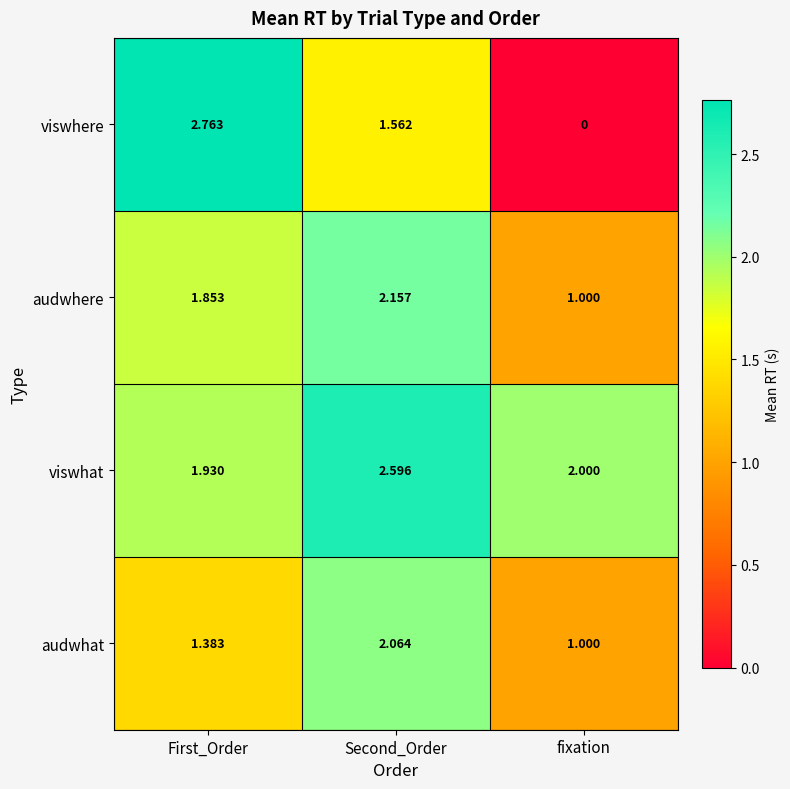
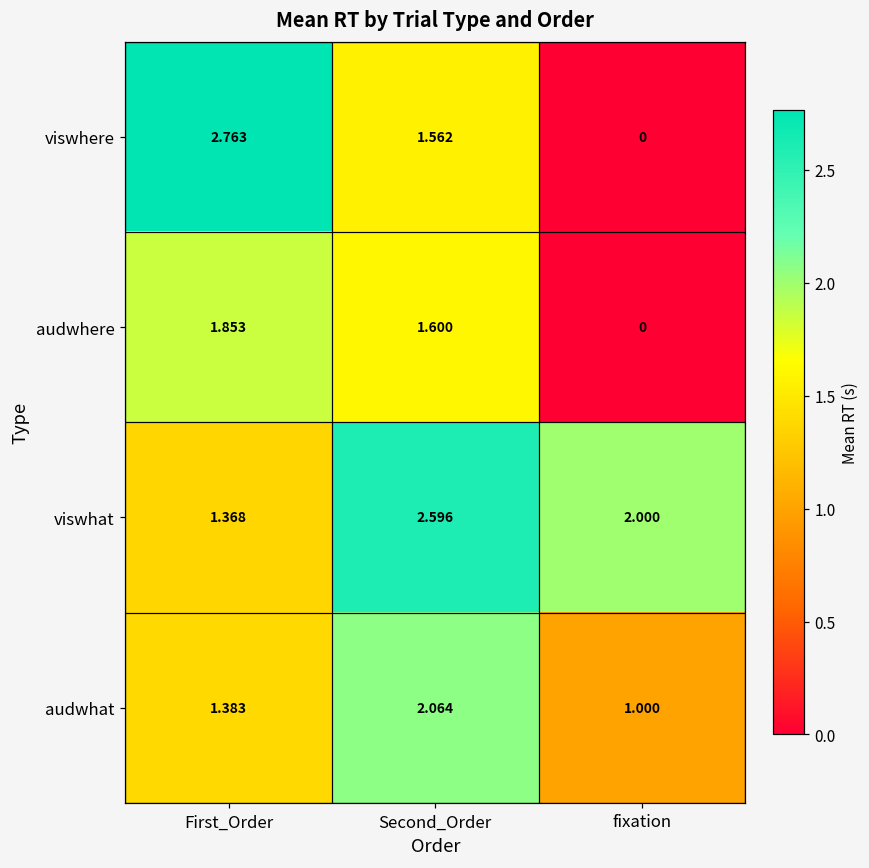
audwhere, Second_Order: 2.157 -> 1.600
audwhere, fixation: 1.000 -> 0
viswhat, First_Order: 1.930 -> 1.368
